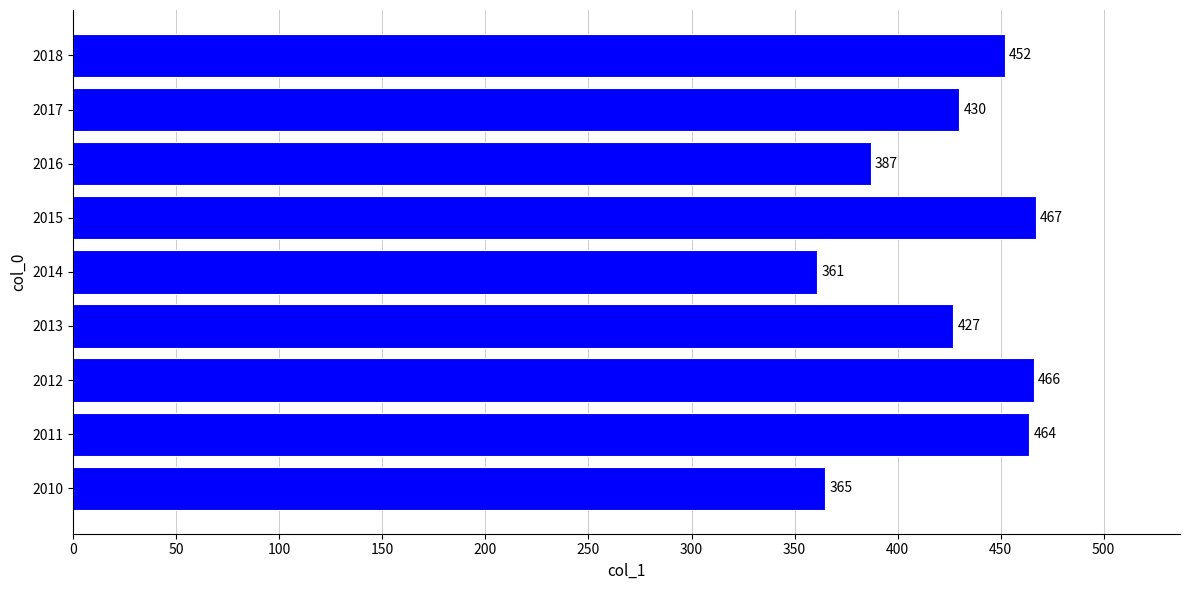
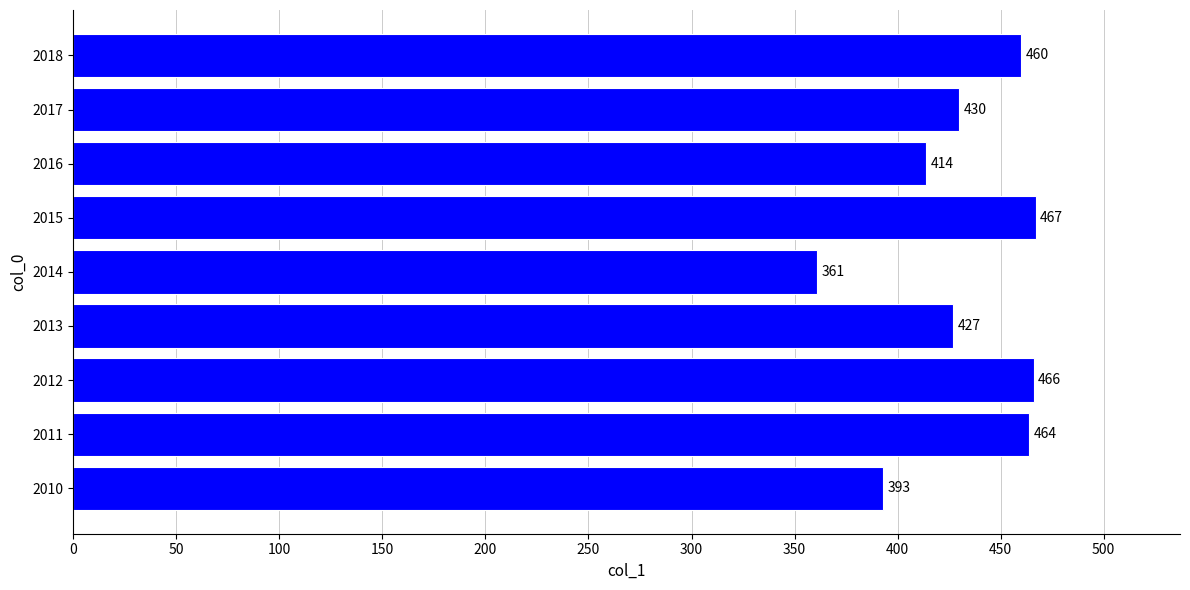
2018: 452 -> 460
2016: 387 -> 414
2010: 365 -> 393
